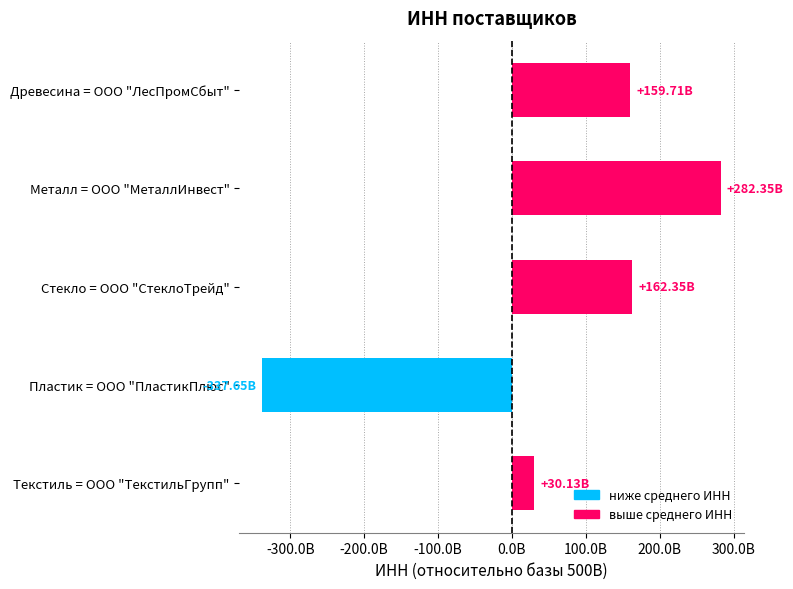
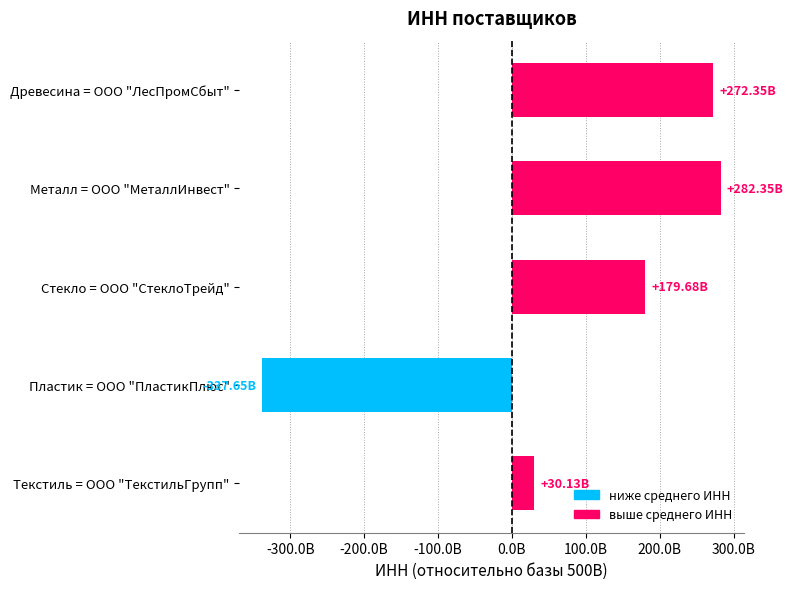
Древесина = ООО "ЛесПромСбыт": +159.71B -> +272.35B
Стекло = ООО "СтеклоТрейд": +162.35B -> +179.68B
